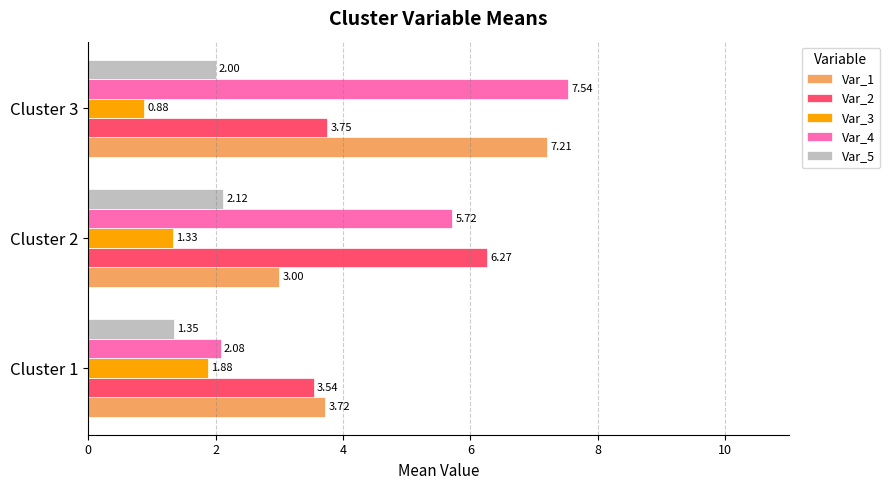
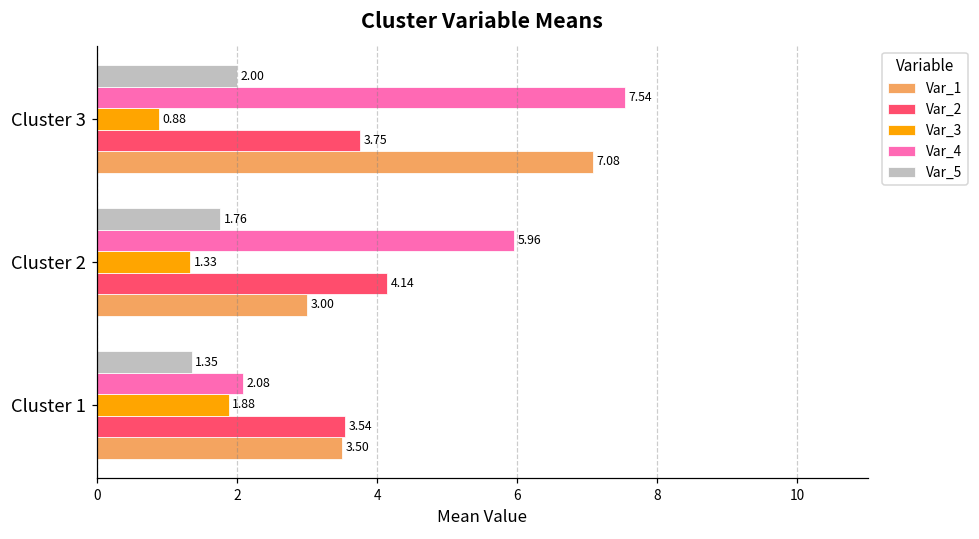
Var_1, Cluster 3: 7.21 -> 7.08
Var_5, Cluster 2: 2.12 -> 1.76
Var_4, Cluster 2: 5.72 -> 5.96
Var_2, Cluster 2: 6.27 -> 4.14
Var_1, Cluster 1: 3.72 -> 3.50
